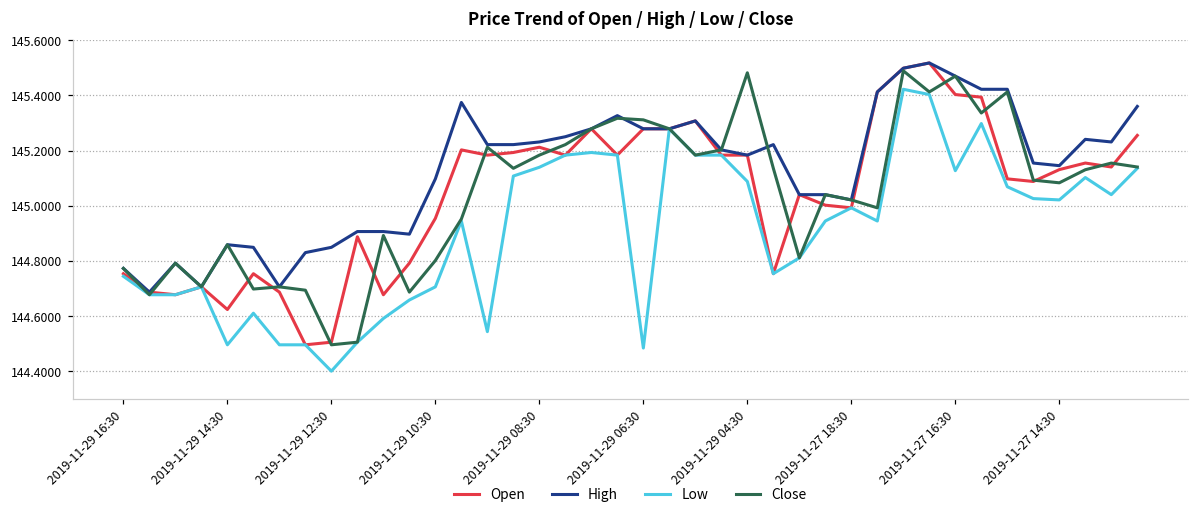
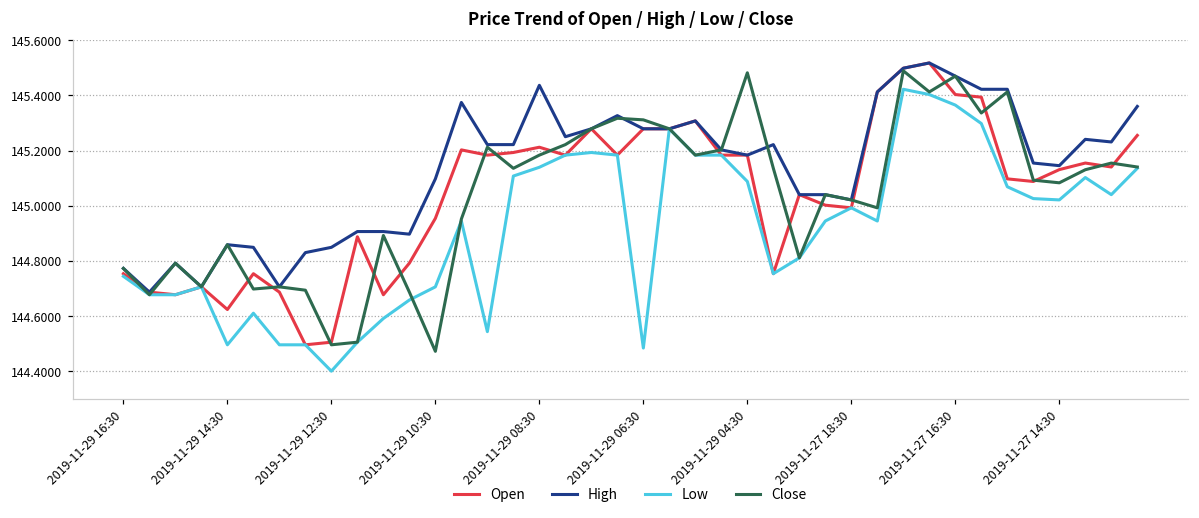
Close, 2019-11-29 10:30: 144.80 -> 144.47
High, 2019-11-29 08:30: 145.23 -> 145.44
Low, 2019-11-27 16:30: 145.13 -> 145.37
